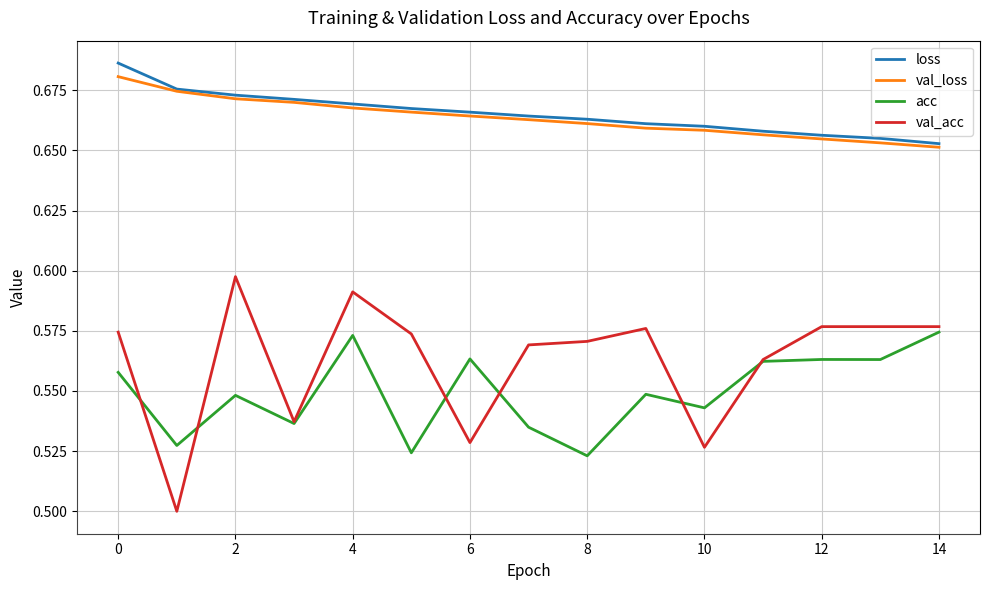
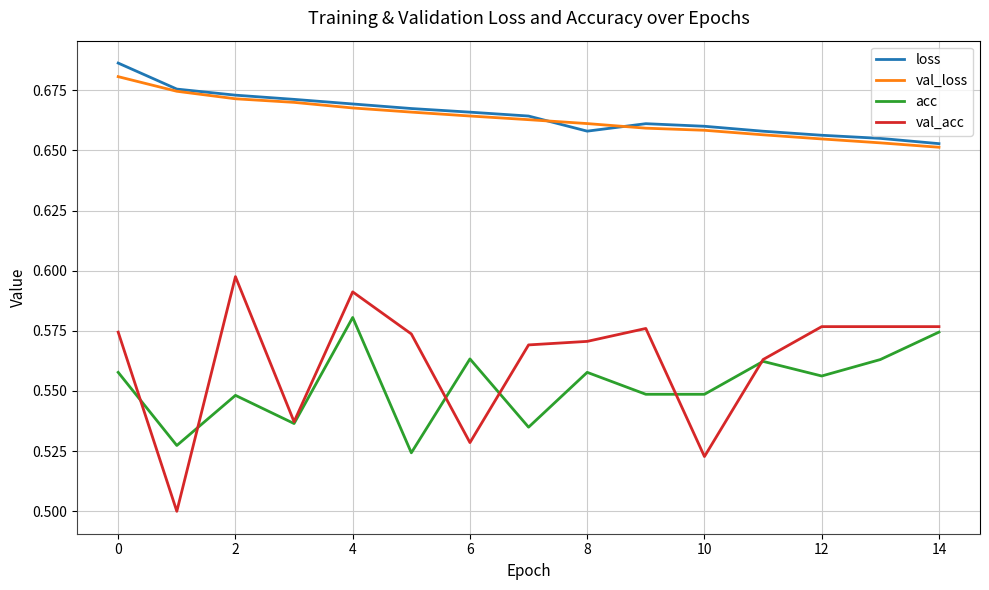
acc, 4: 0.573 -> 0.581
loss, 8: 0.663 -> 0.658
acc, 8: 0.523 -> 0.558
acc, 10: 0.543 -> 0.549
val_acc, 10: 0.527 -> 0.523
acc, 12: 0.563 -> 0.556
